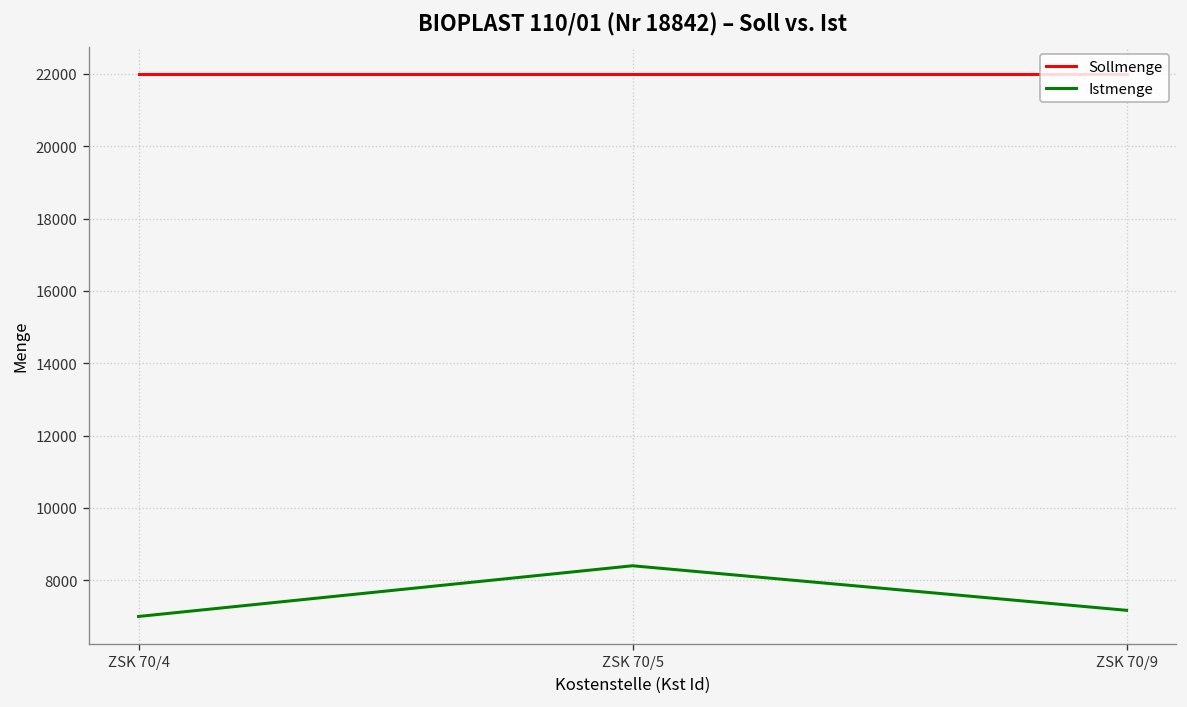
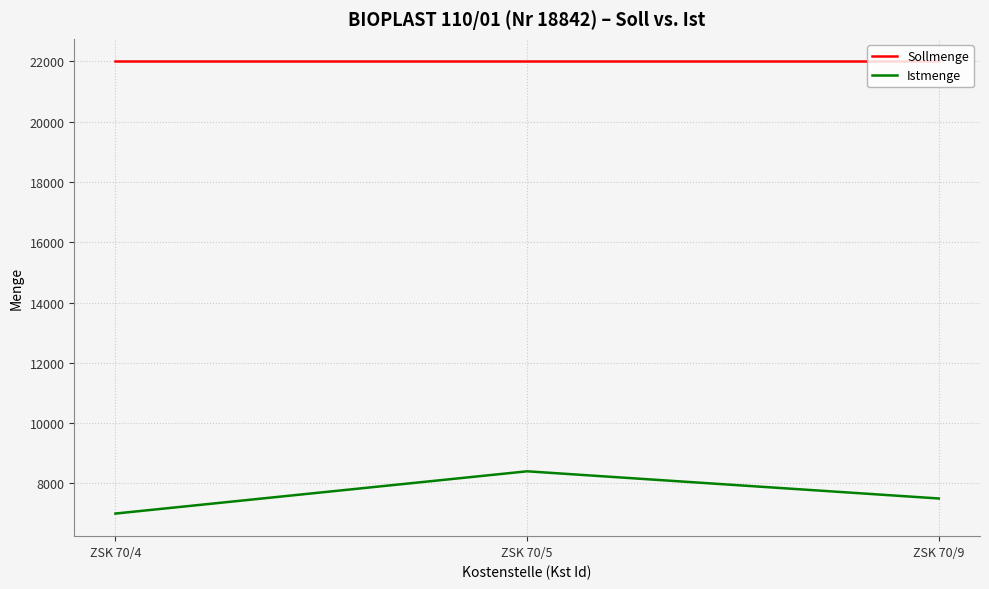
Istmenge, ZSK 70/9: 7200 -> 7500
